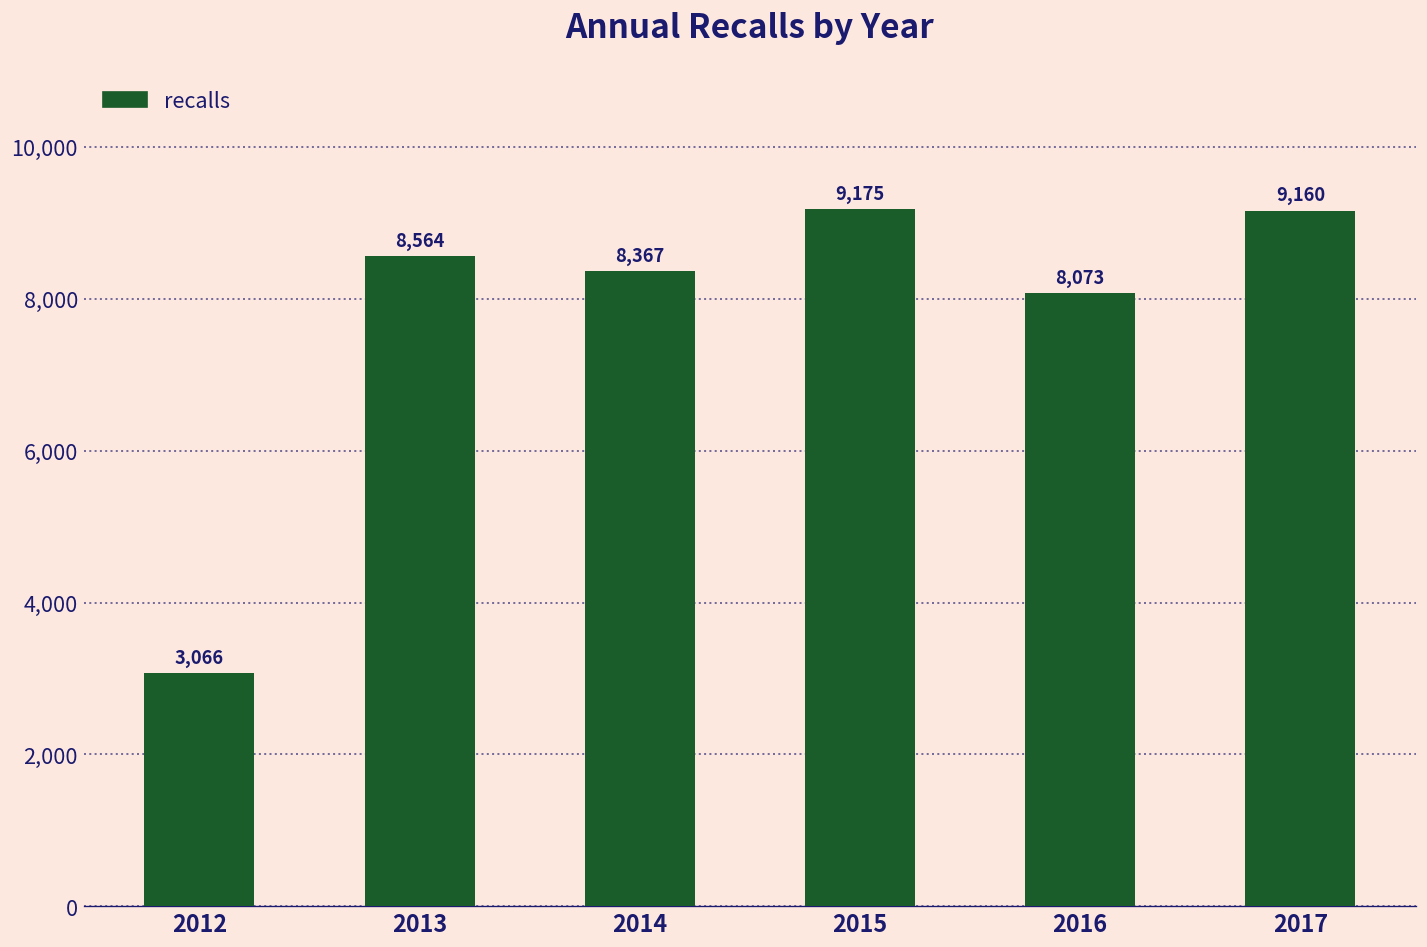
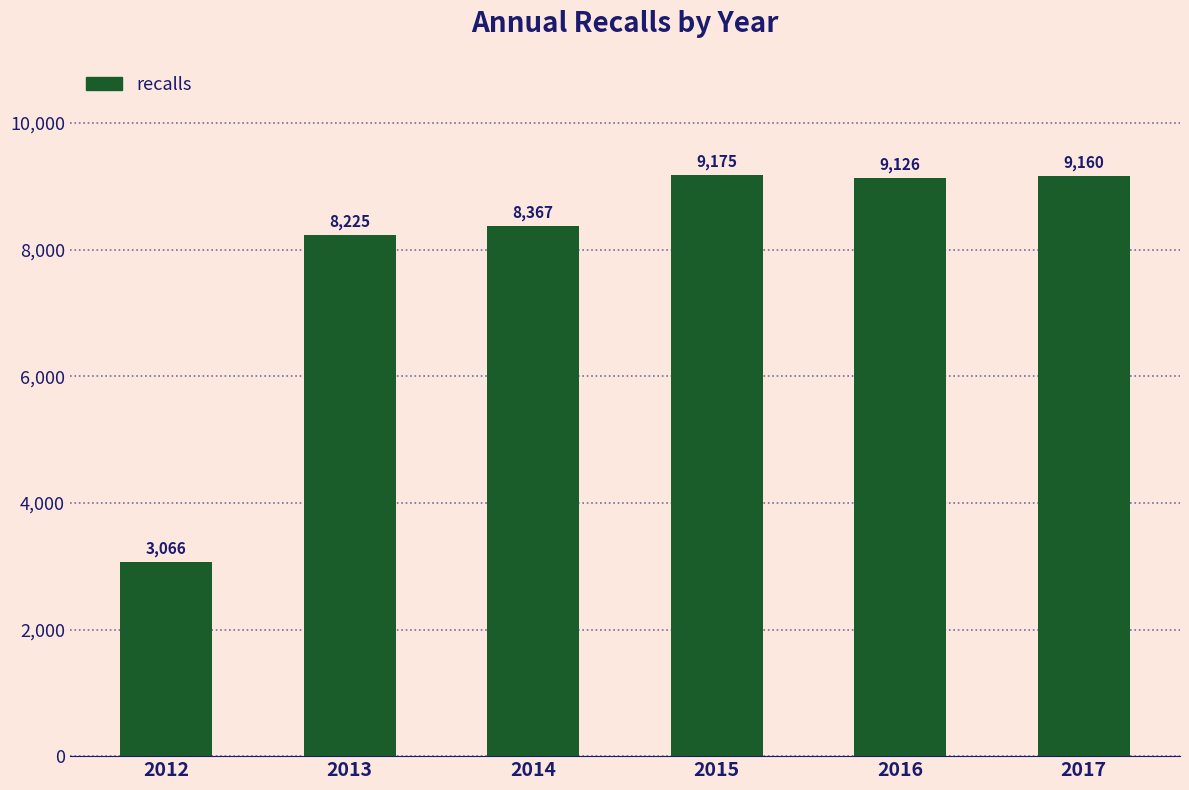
2013: 8,564 -> 8,225
2016: 8,073 -> 9,126
